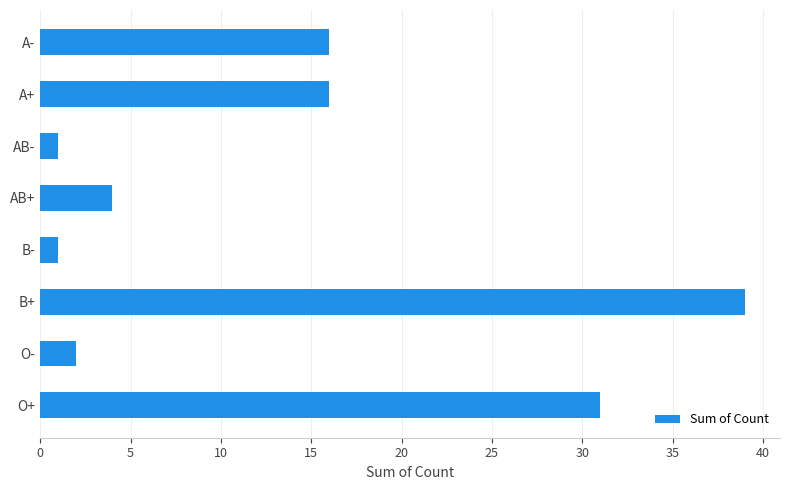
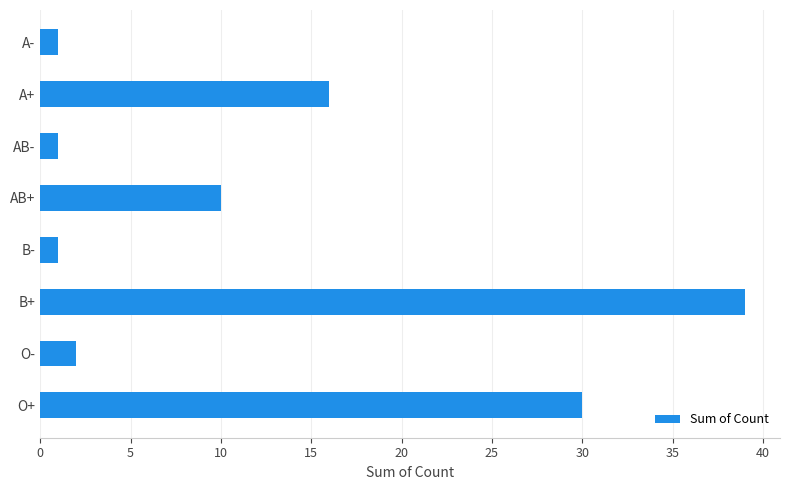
A-: 16 -> 1
AB+: 4 -> 10
O+: 31 -> 30
